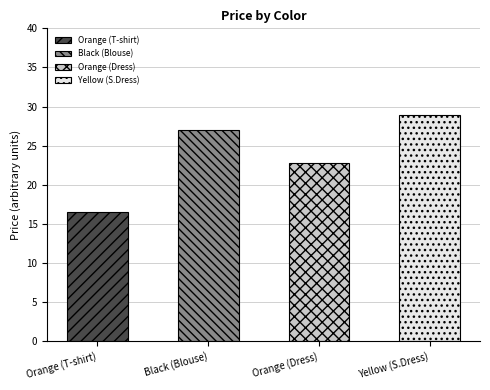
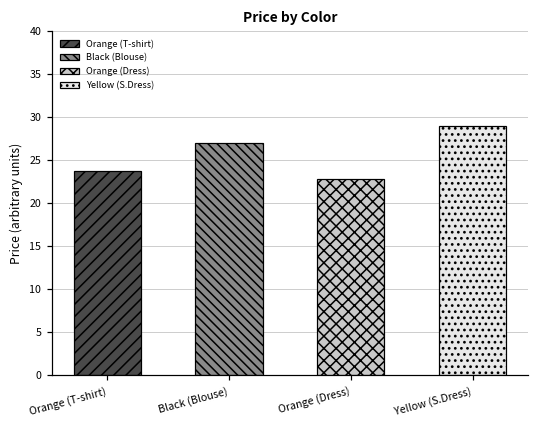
Orange (T-shirt): 17 -> 24
